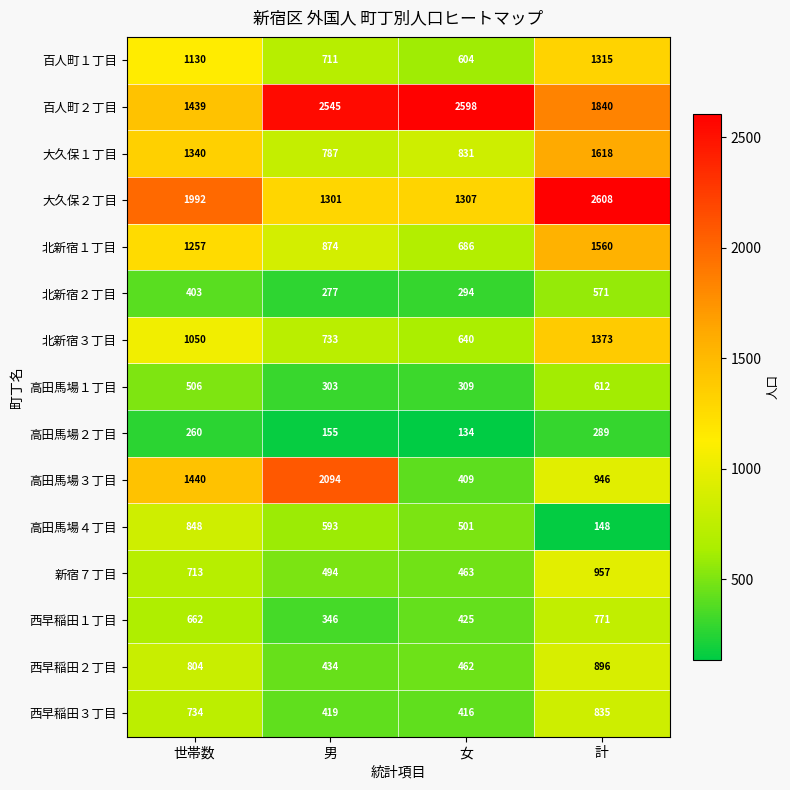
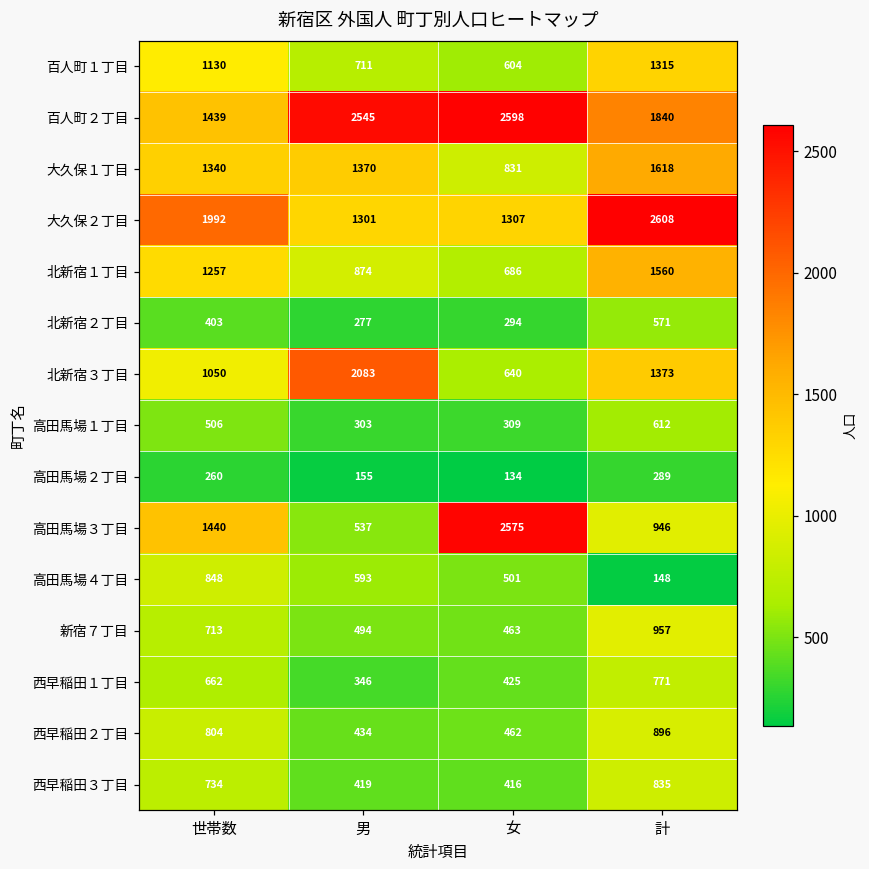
大久保１丁目, 男: 787 -> 1370
北新宿３丁目, 男: 733 -> 2083
高田馬場３丁目, 男: 2094 -> 537
高田馬場３丁目, 女: 409 -> 2575
